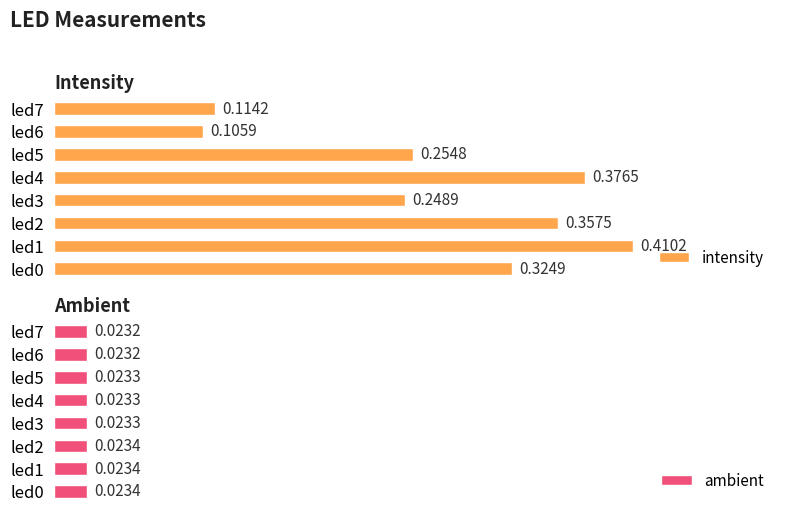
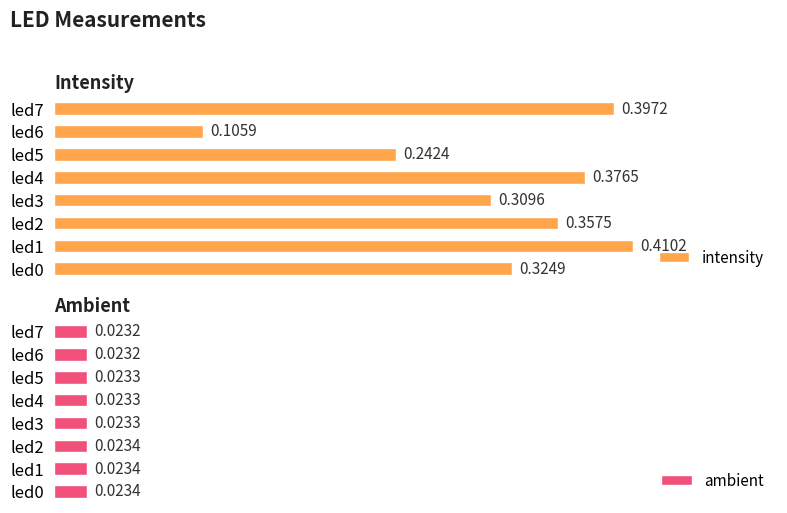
Intensity, led7: 0.1142 -> 0.3972
Intensity, led5: 0.2548 -> 0.2424
Intensity, led3: 0.2489 -> 0.3096
